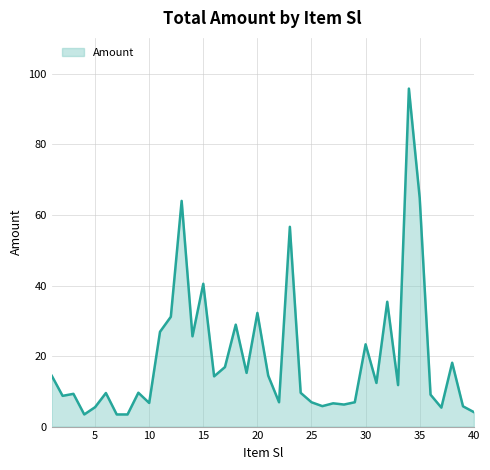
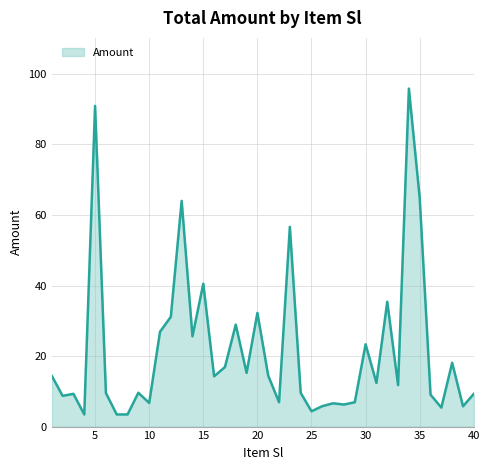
5: 6 -> 91
25: 7 -> 4
40: 4 -> 9
